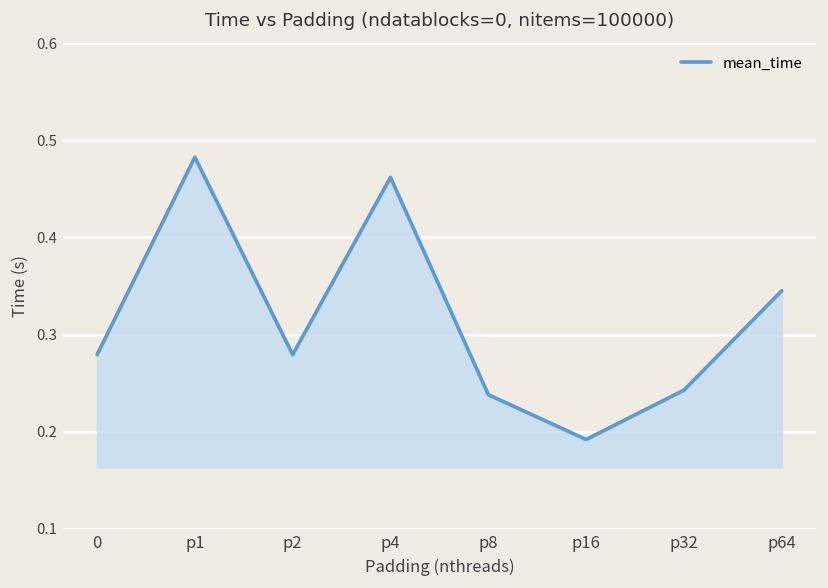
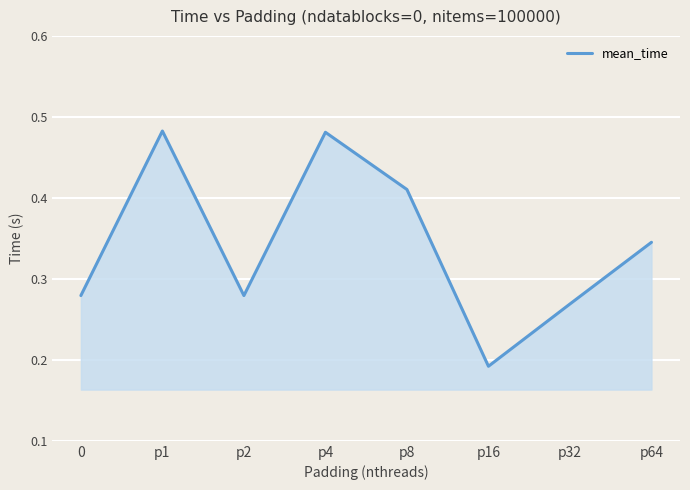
p4: 0.46 -> 0.48
p8: 0.24 -> 0.41
p32: 0.24 -> 0.27
